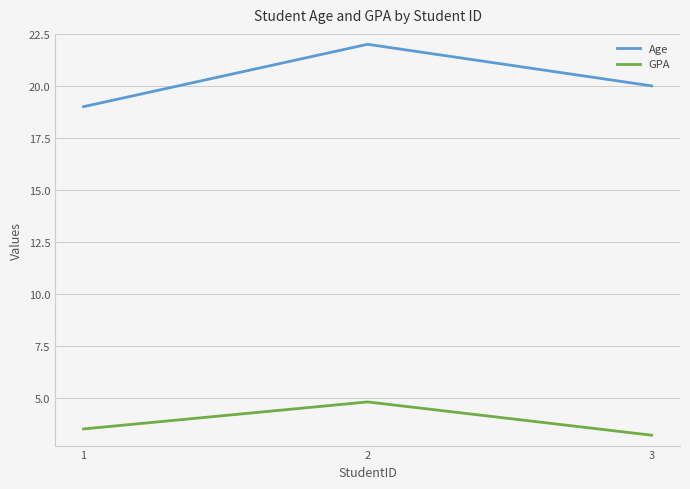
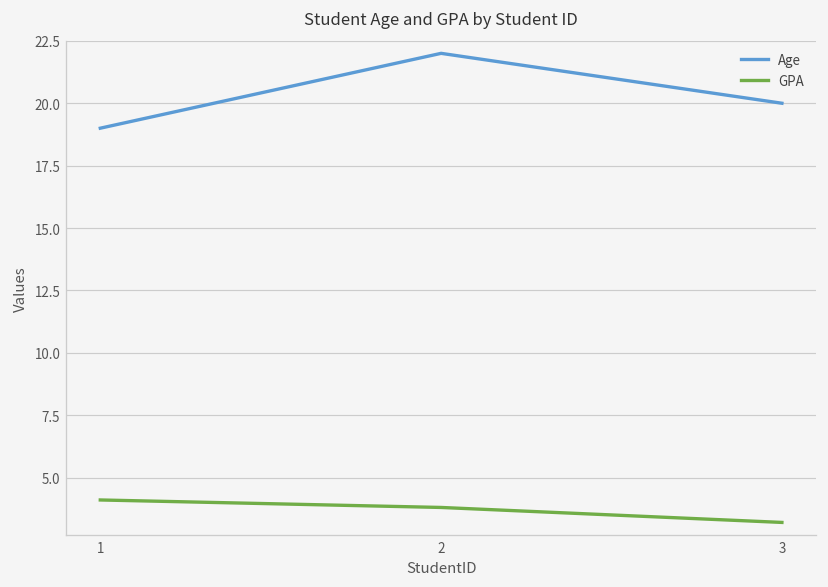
GPA, 1: 3.5 -> 4.1
GPA, 2: 4.8 -> 3.8
